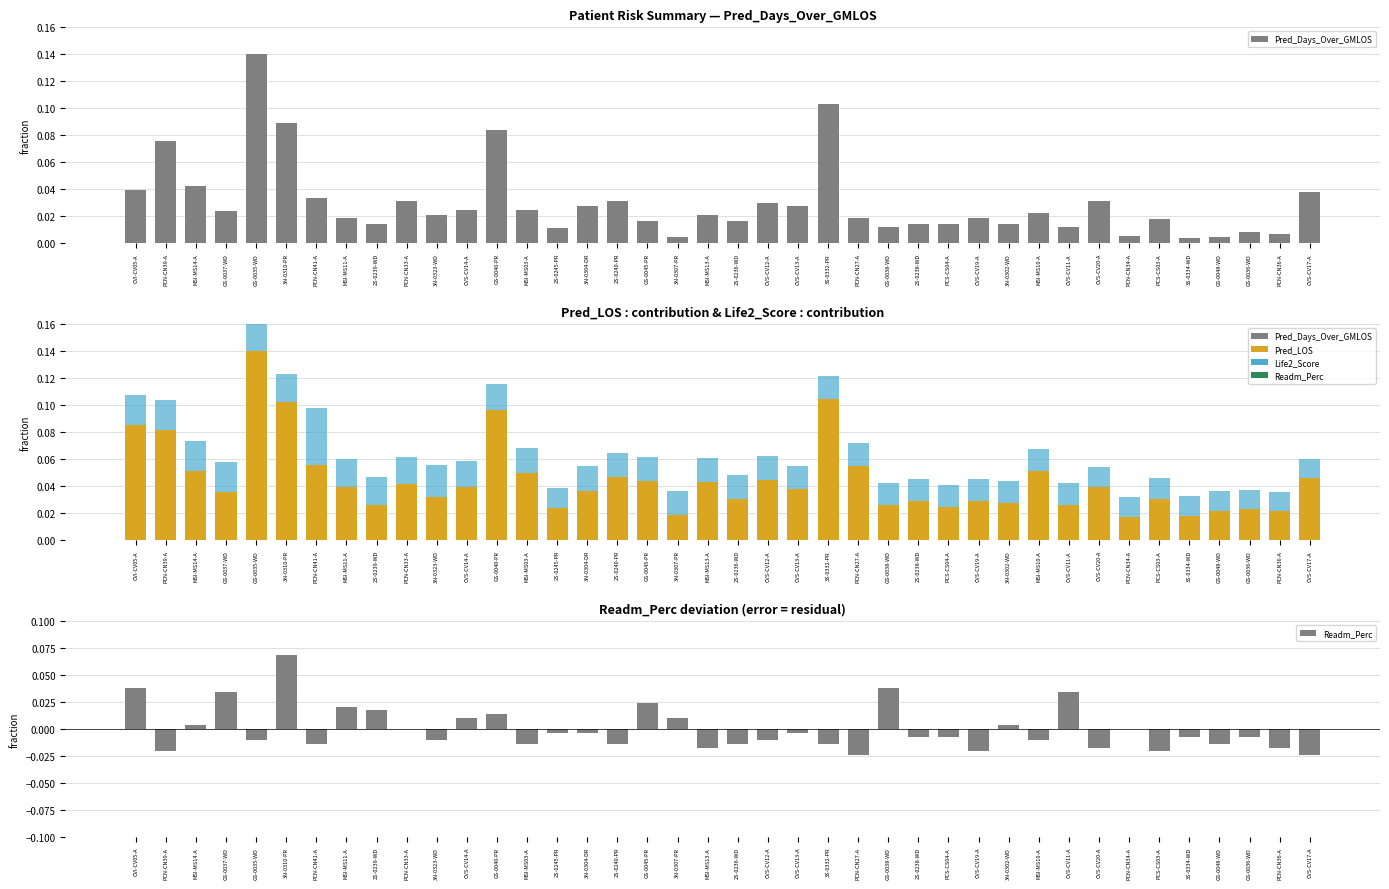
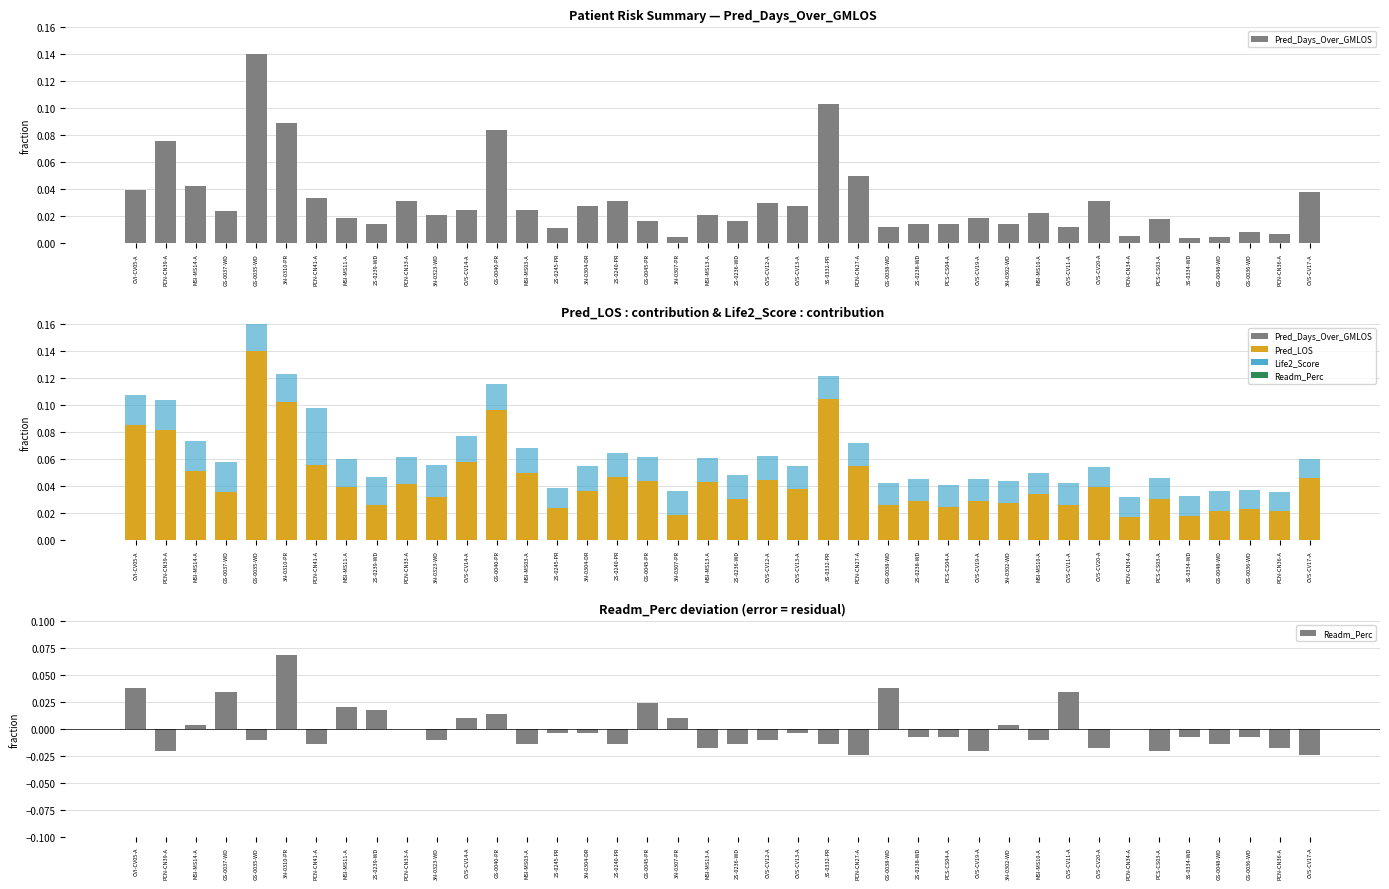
Patient Risk Summary — Pred_Days_Over_GMLOS, PCN-CN27-A: 0.018 -> 0.050
Pred_LOS : contribution & Life2_Score : contribution, Pred_LOS, CVS-CV14-A: 0.039 -> 0.058
Pred_LOS : contribution & Life2_Score : contribution, Pred_LOS, MSI-MS10-A: 0.052 -> 0.034
